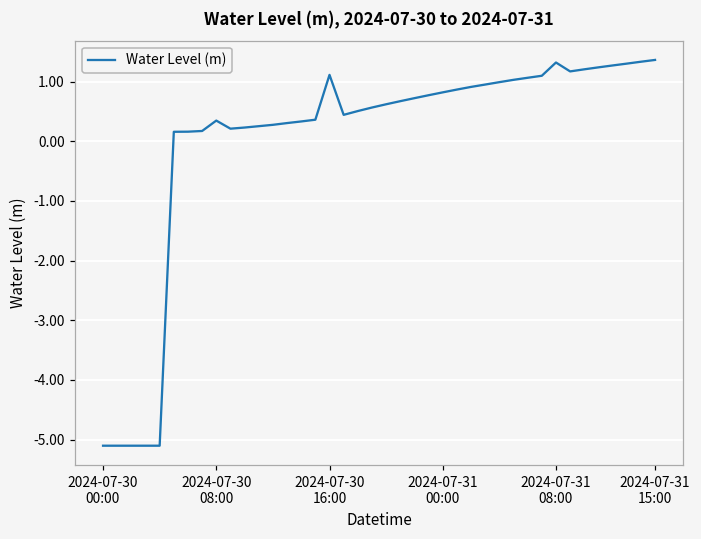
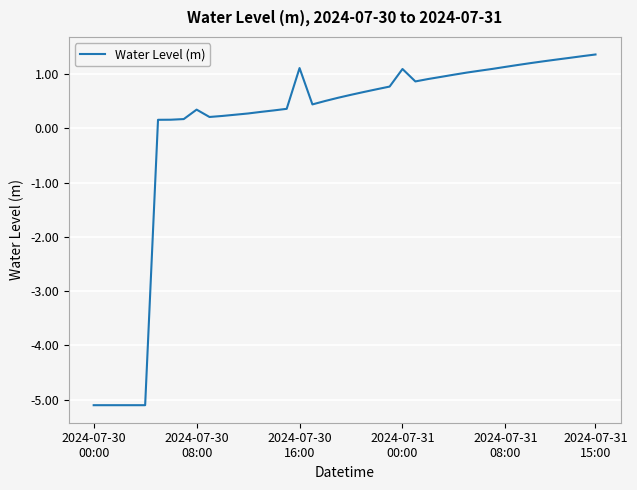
2024-07-31 00:00: 0.8 -> 1.1
2024-07-31 08:00: 1.3 -> 1.1
